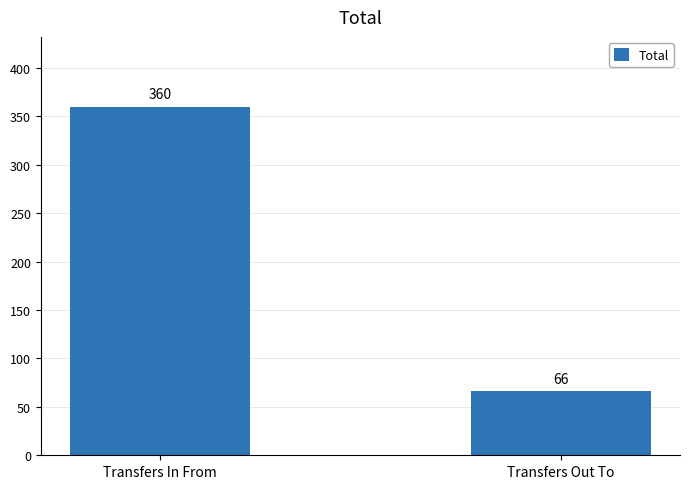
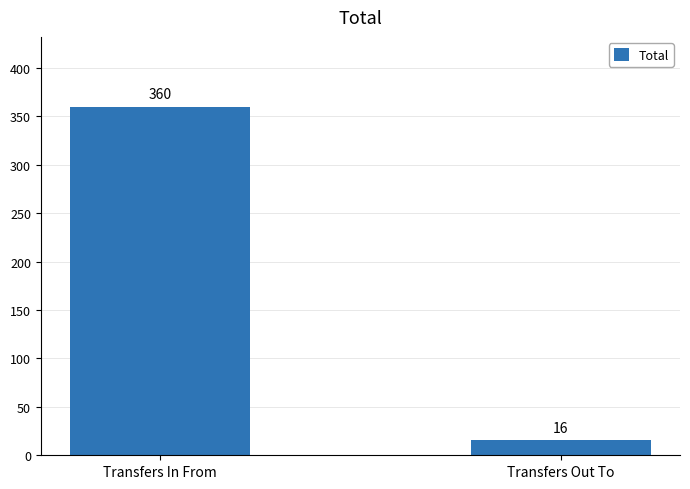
Transfers Out To: 66 -> 16
